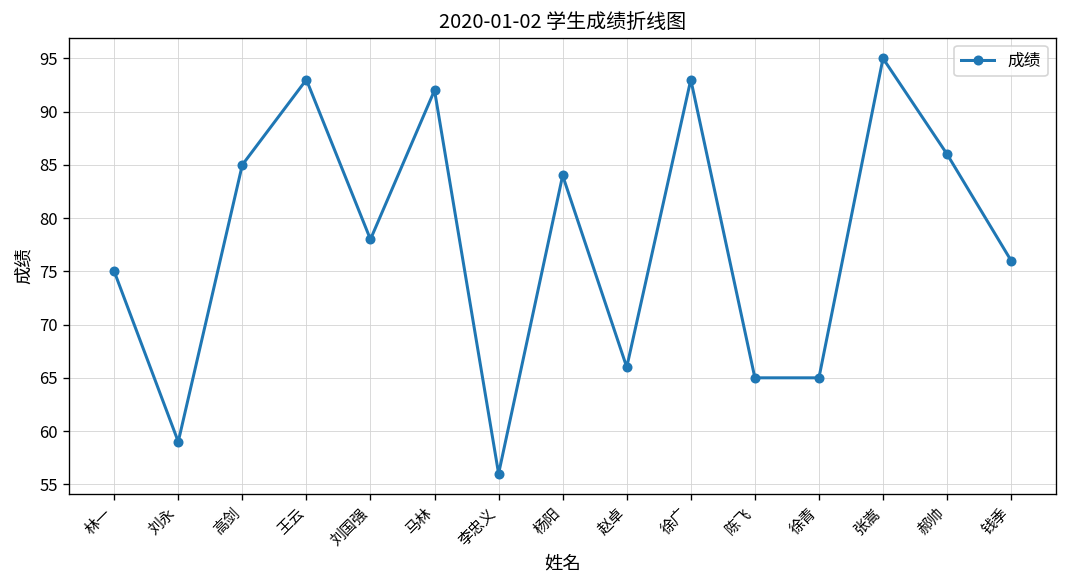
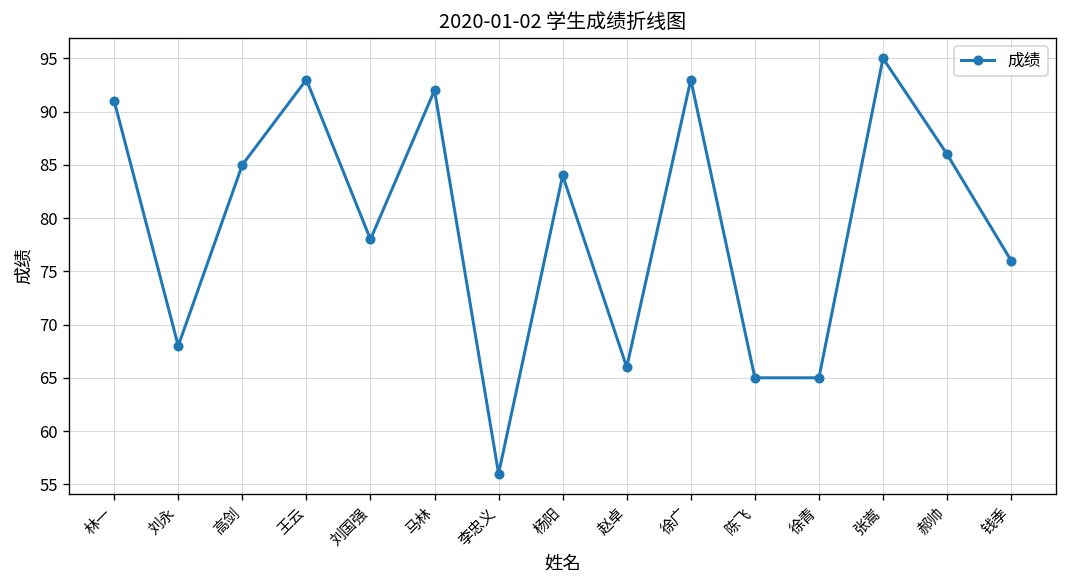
林一: 75 -> 91
刘永: 59 -> 68
